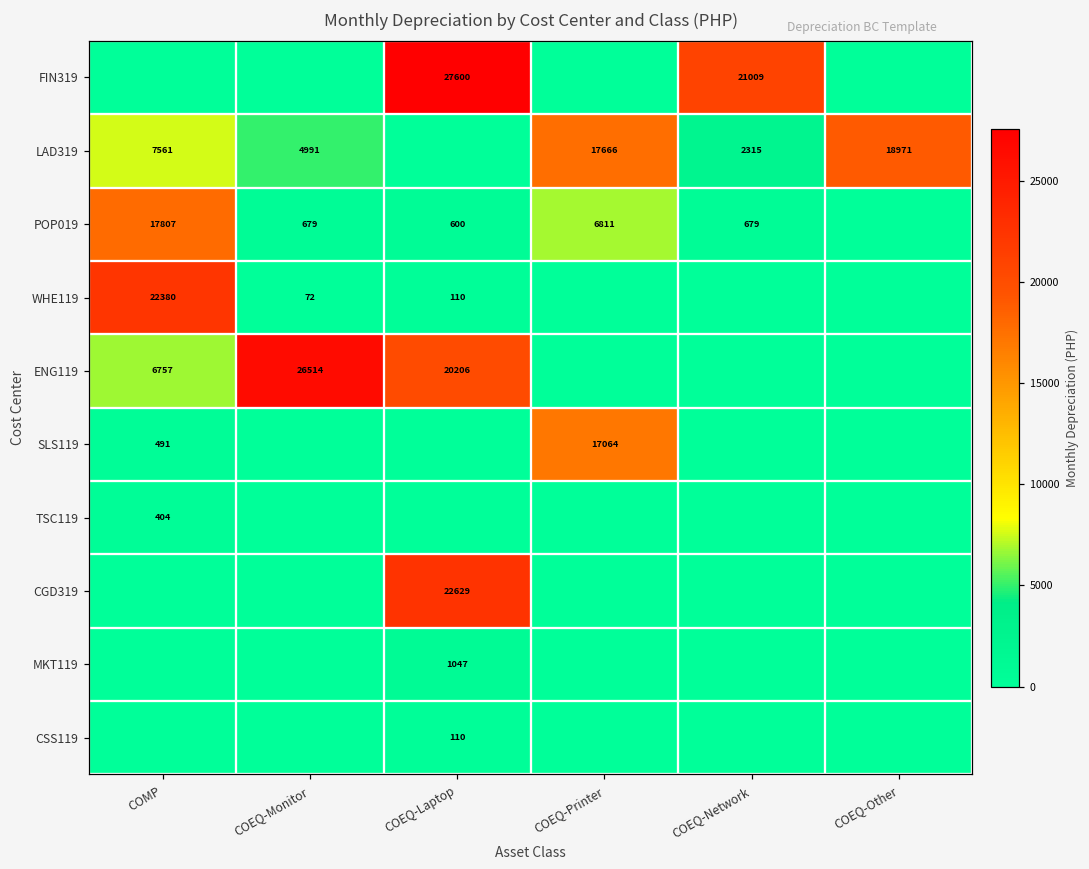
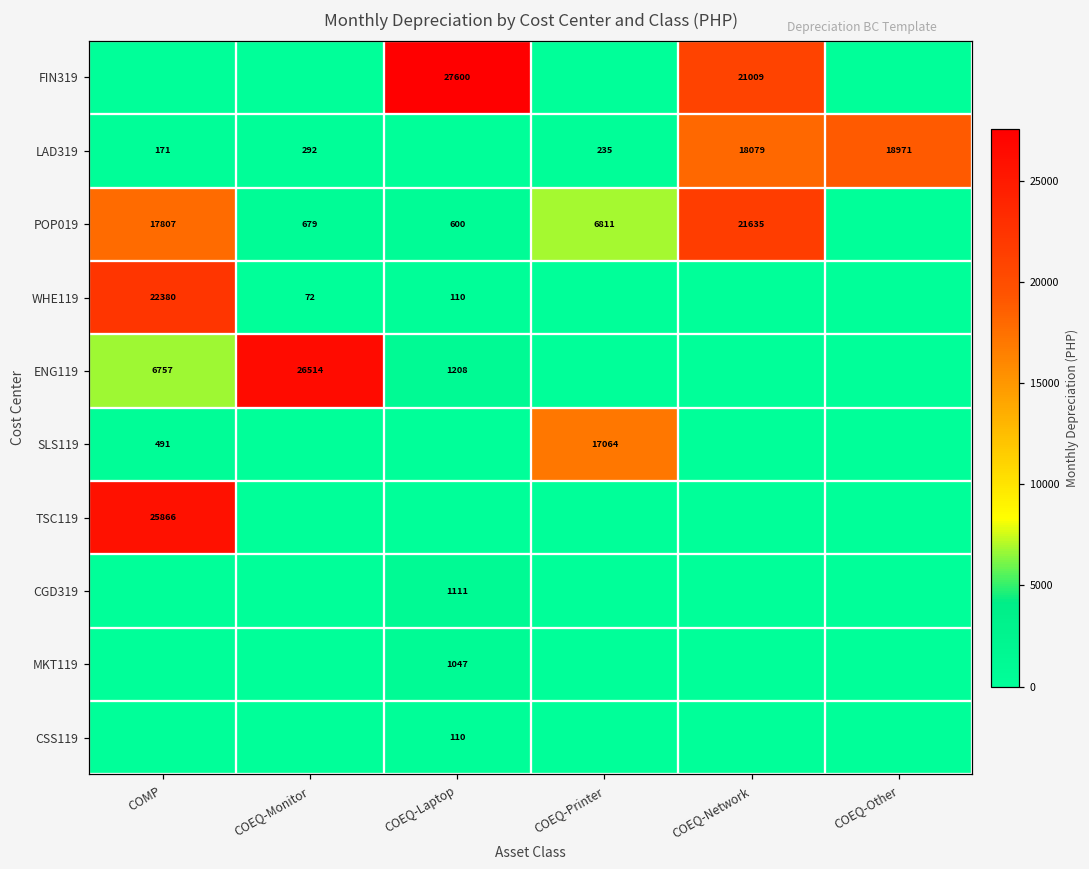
LAD319, COMP: 7561 -> 171
LAD319, COEQ-Monitor: 4991 -> 292
LAD319, COEQ-Printer: 17666 -> 235
LAD319, COEQ-Network: 2315 -> 18079
POP019, COEQ-Network: 679 -> 21635
ENG119, COEQ-Laptop: 20206 -> 1208
TSC119, COMP: 404 -> 25866
CGD319, COEQ-Laptop: 22629 -> 1111
